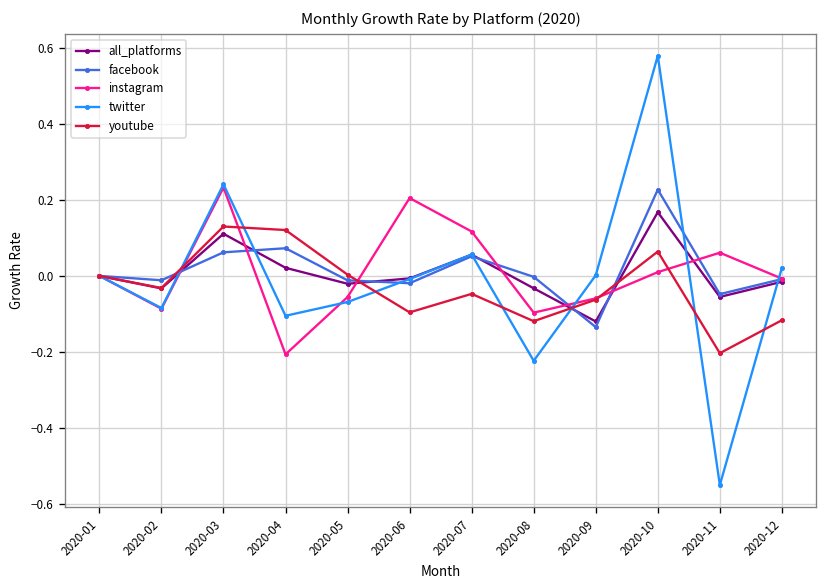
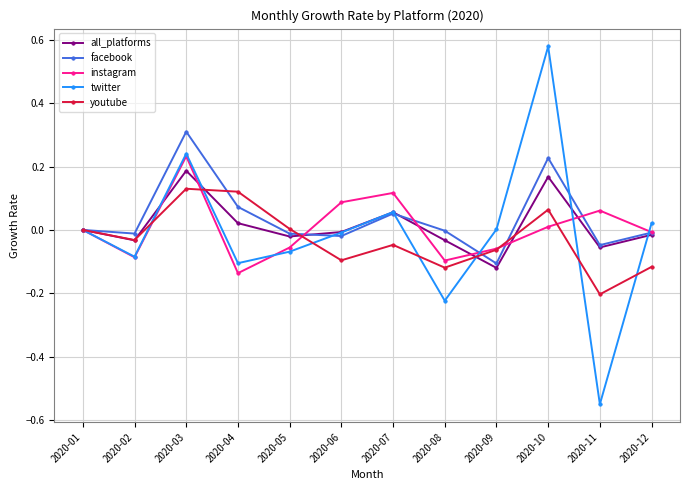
all_platforms, 2020-03: 0.11 -> 0.19
facebook, 2020-03: 0.06 -> 0.31
instagram, 2020-04: -0.21 -> -0.14
instagram, 2020-06: 0.20 -> 0.09
facebook, 2020-09: -0.13 -> -0.11
